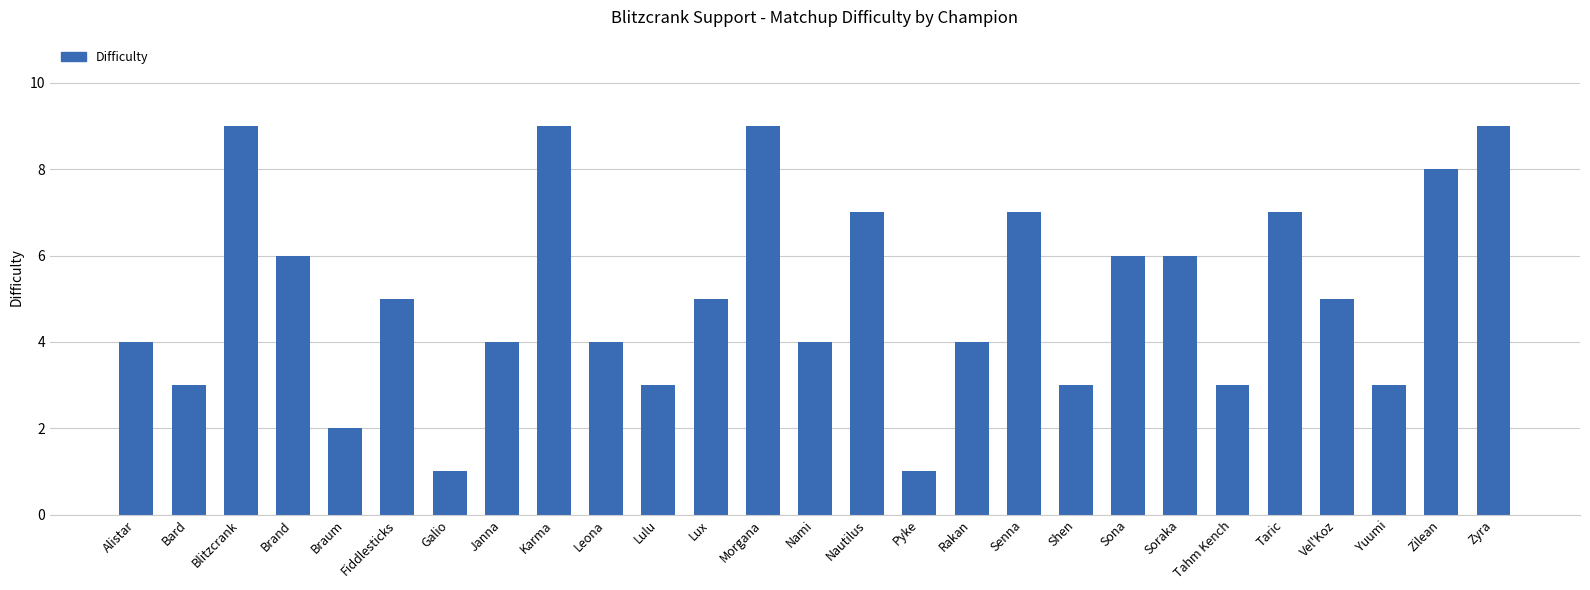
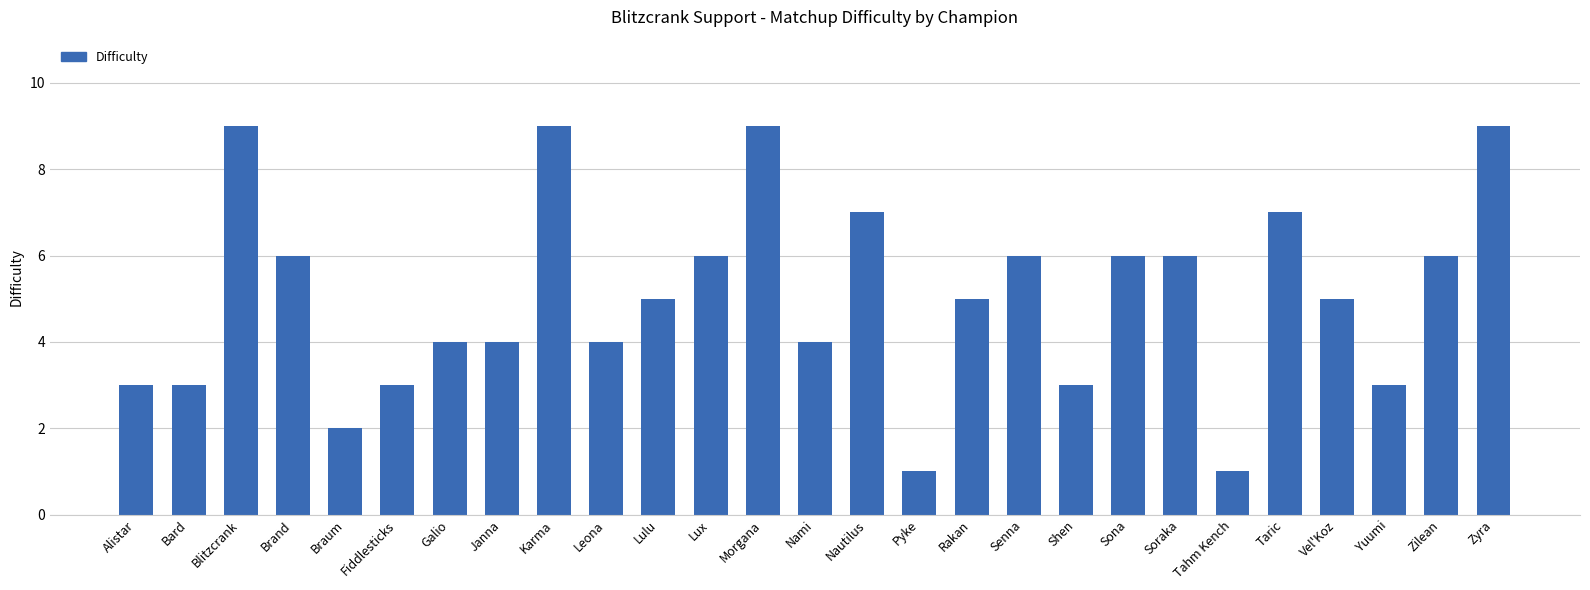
Alistar: 4 -> 3
Fiddlesticks: 5 -> 3
Galio: 1 -> 4
Lulu: 3 -> 5
Lux: 5 -> 6
Rakan: 4 -> 5
Senna: 7 -> 6
Tahm Kench: 3 -> 1
Zilean: 8 -> 6
